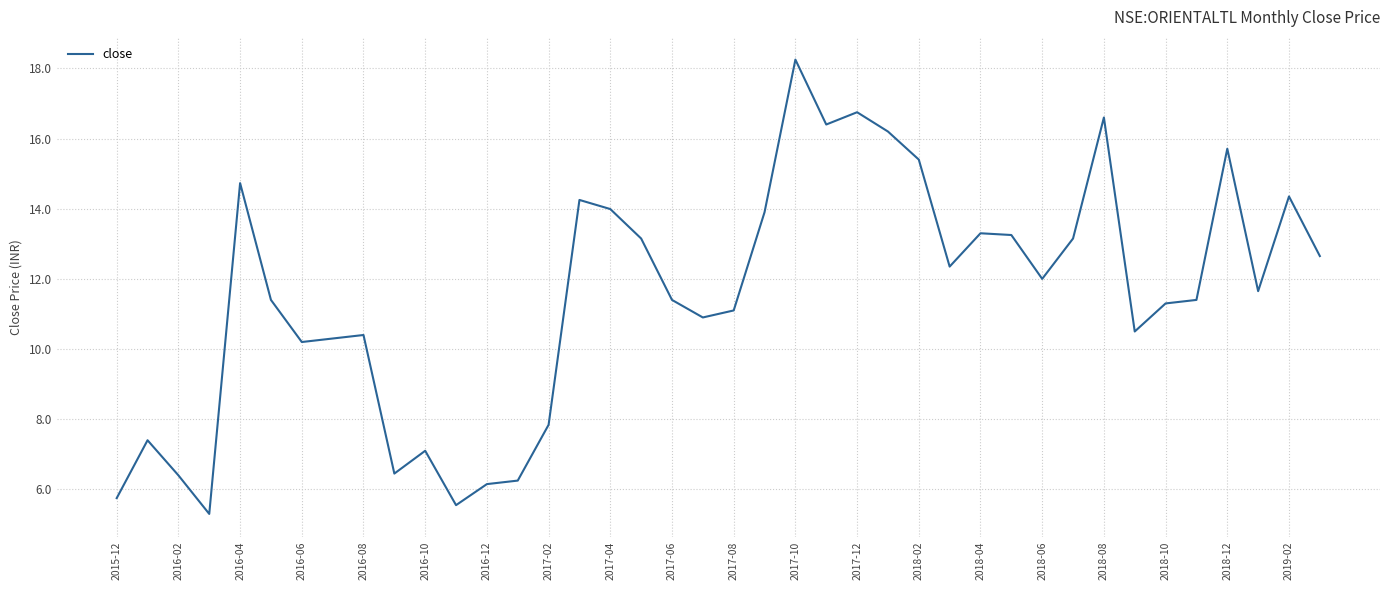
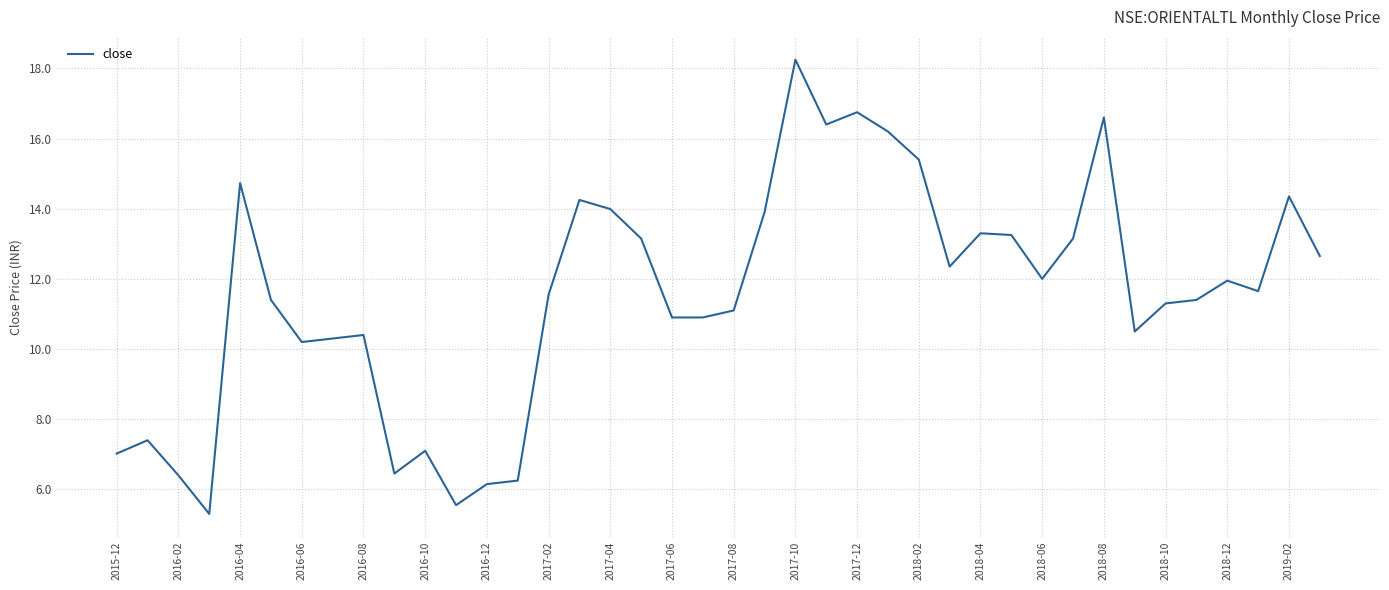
2015-12: 5.8 -> 7.0
2017-02: 7.8 -> 11.6
2017-06: 11.4 -> 10.9
2018-12: 15.7 -> 12.0
